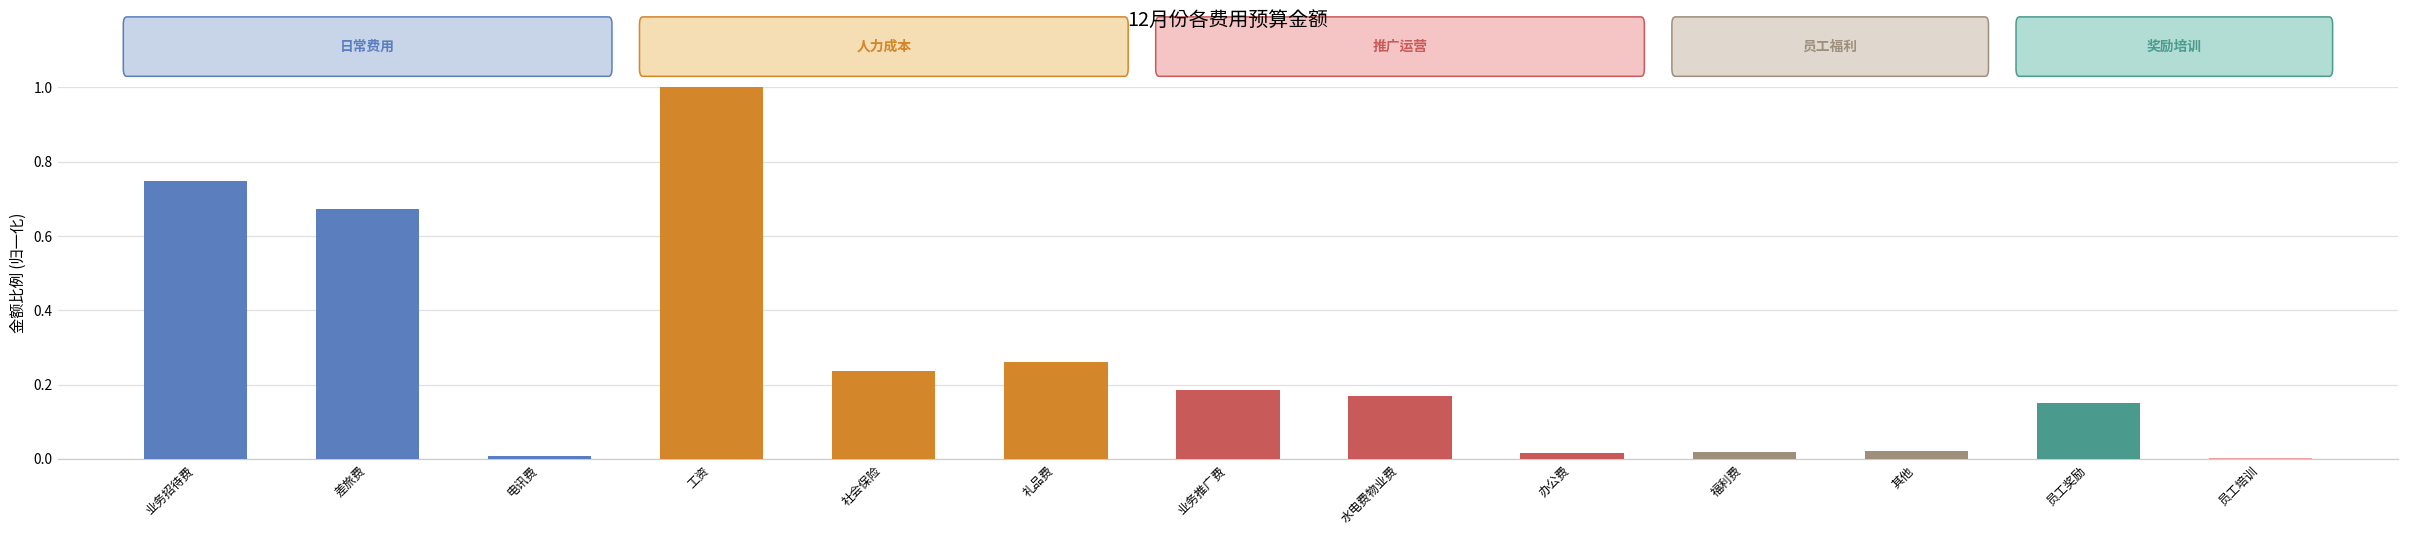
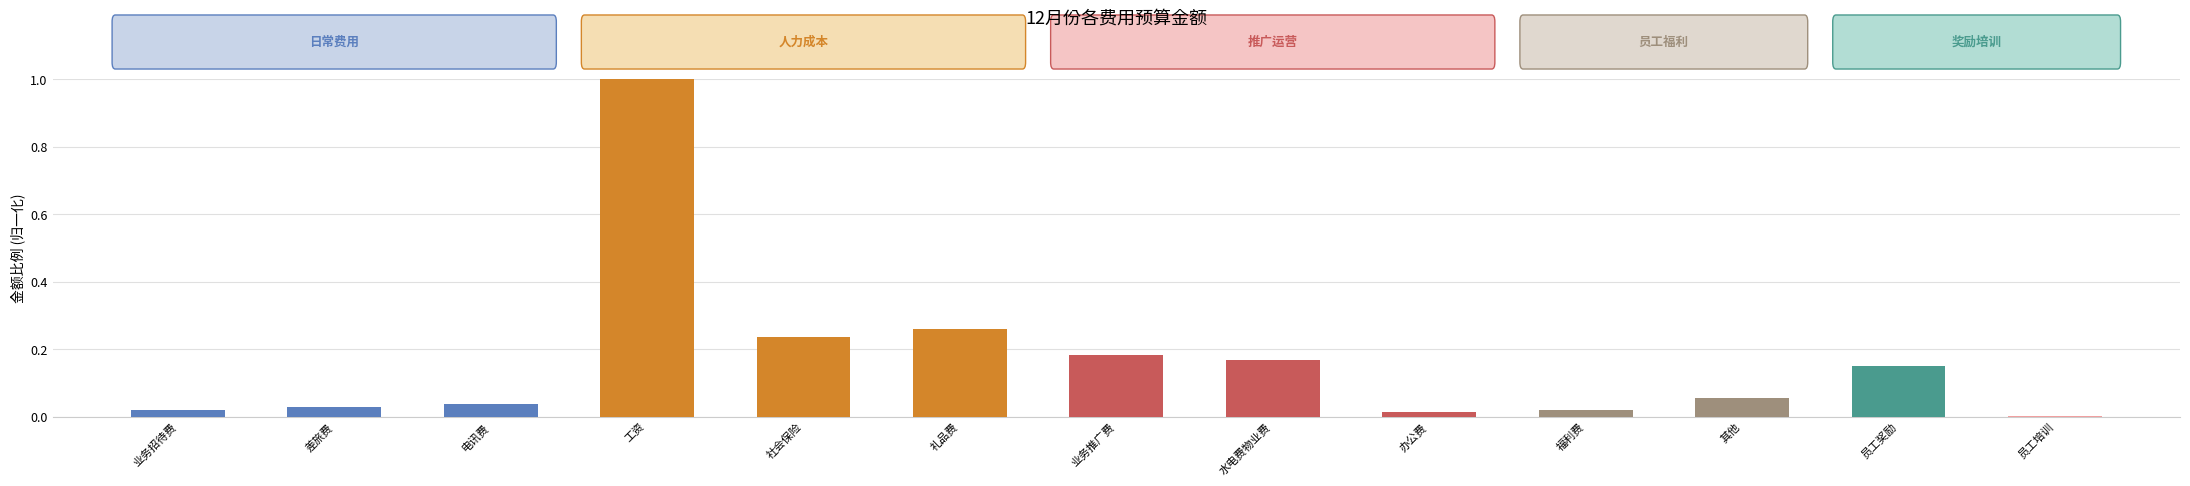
业务招待费: 0.75 -> 0.02
差旅费: 0.67 -> 0.03
电讯费: 0.01 -> 0.04
其他: 0.02 -> 0.06
